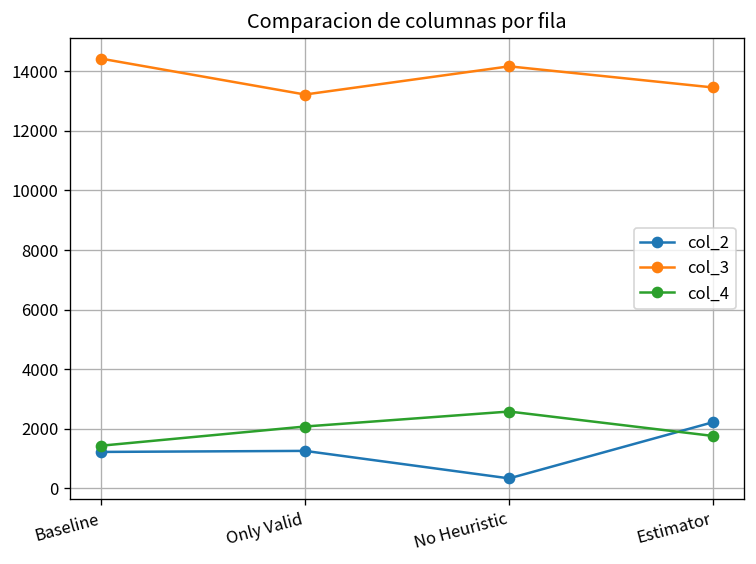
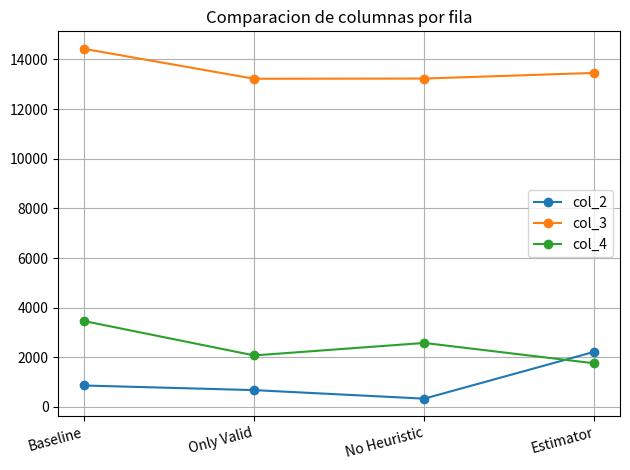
col_2, Baseline: 1200 -> 900
col_4, Baseline: 1400 -> 3500
col_2, Only Valid: 1300 -> 700
col_3, No Heuristic: 14200 -> 13200
